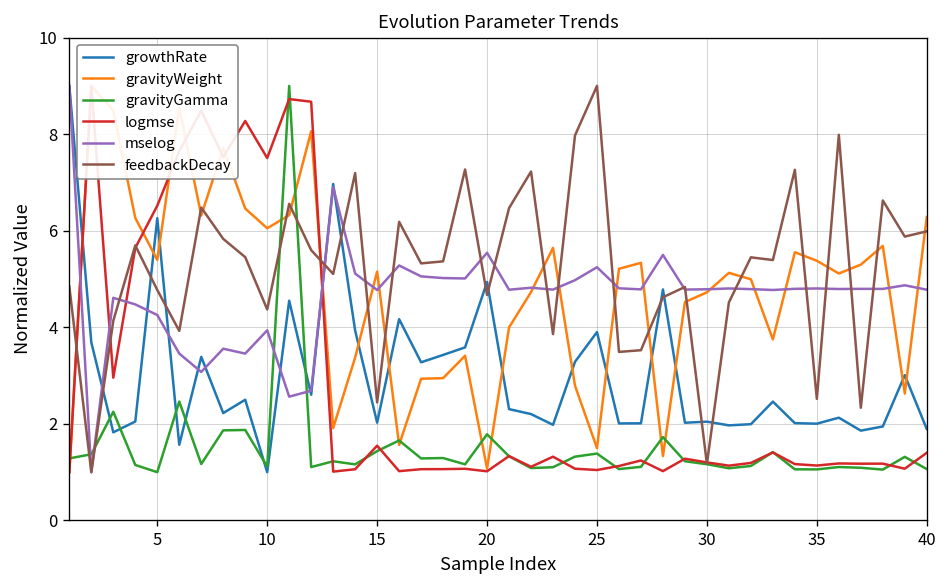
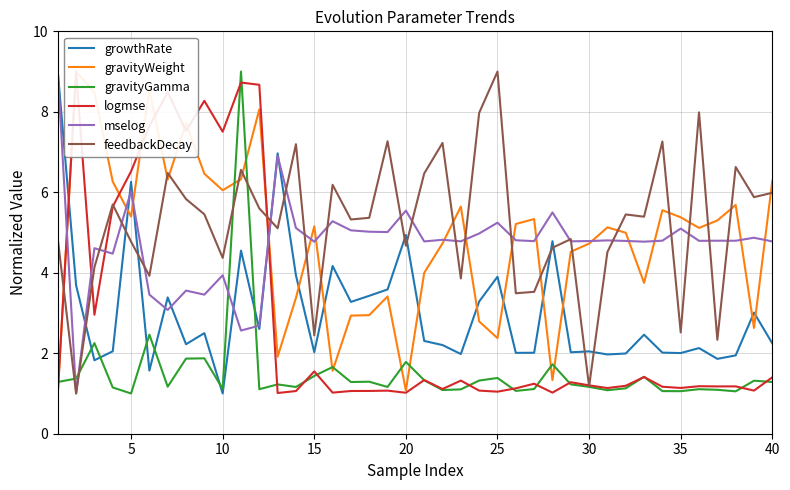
mselog, 5: 4.3 -> 6.0
gravityWeight, 25: 1.5 -> 2.4
mselog, 35: 4.8 -> 5.1
growthRate, 40: 1.9 -> 2.2
gravityGamma, 40: 1.1 -> 1.3
